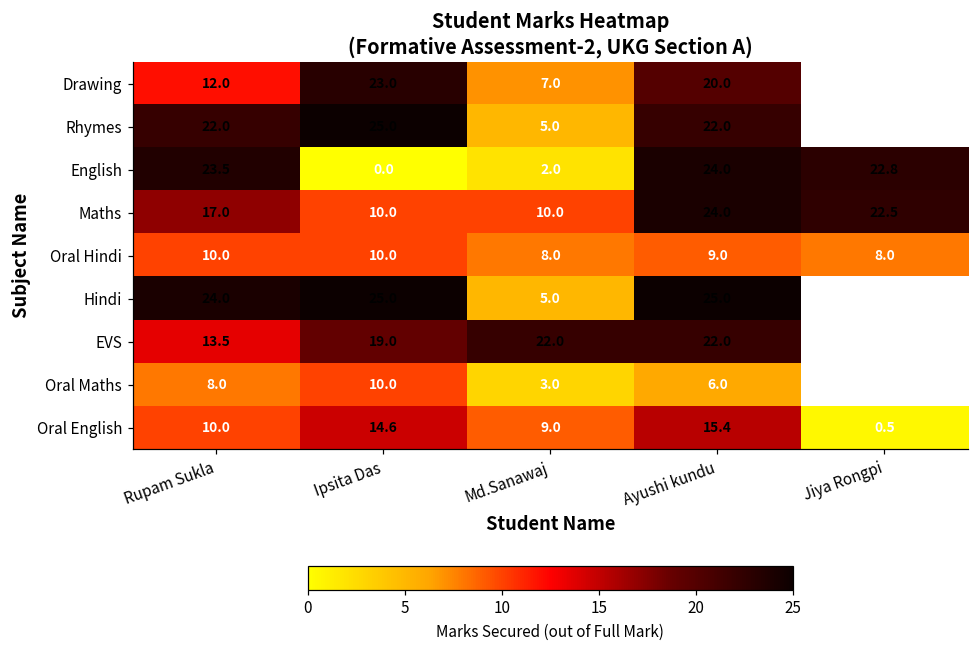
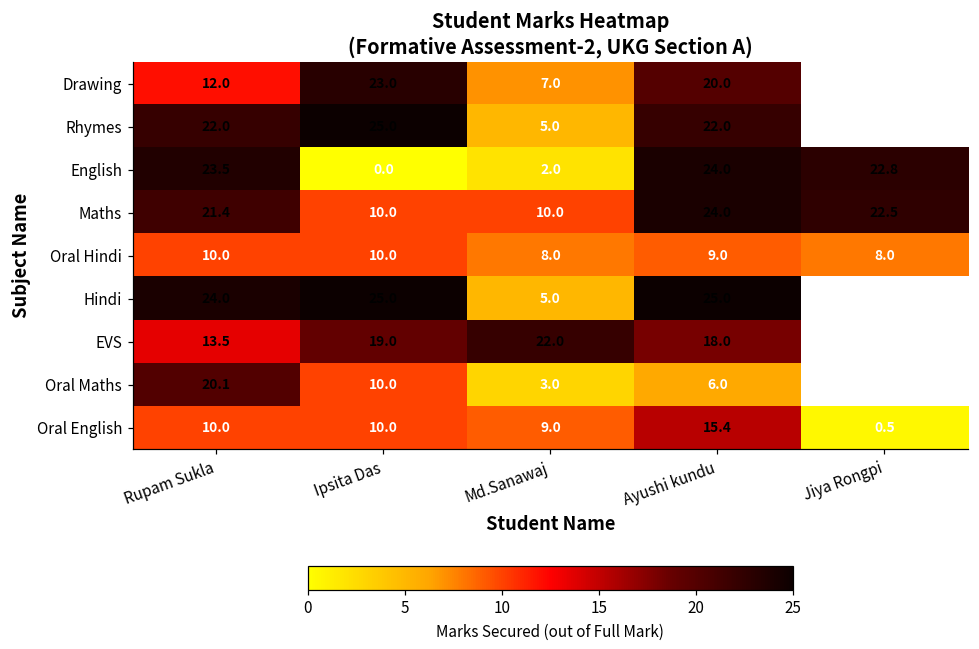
Maths, Rupam Sukla: 17.0 -> 21.4
EVS, Ayushi kundu: 22.0 -> 18.0
Oral Maths, Rupam Sukla: 8.0 -> 20.1
Oral English, Ipsita Das: 14.6 -> 10.0
